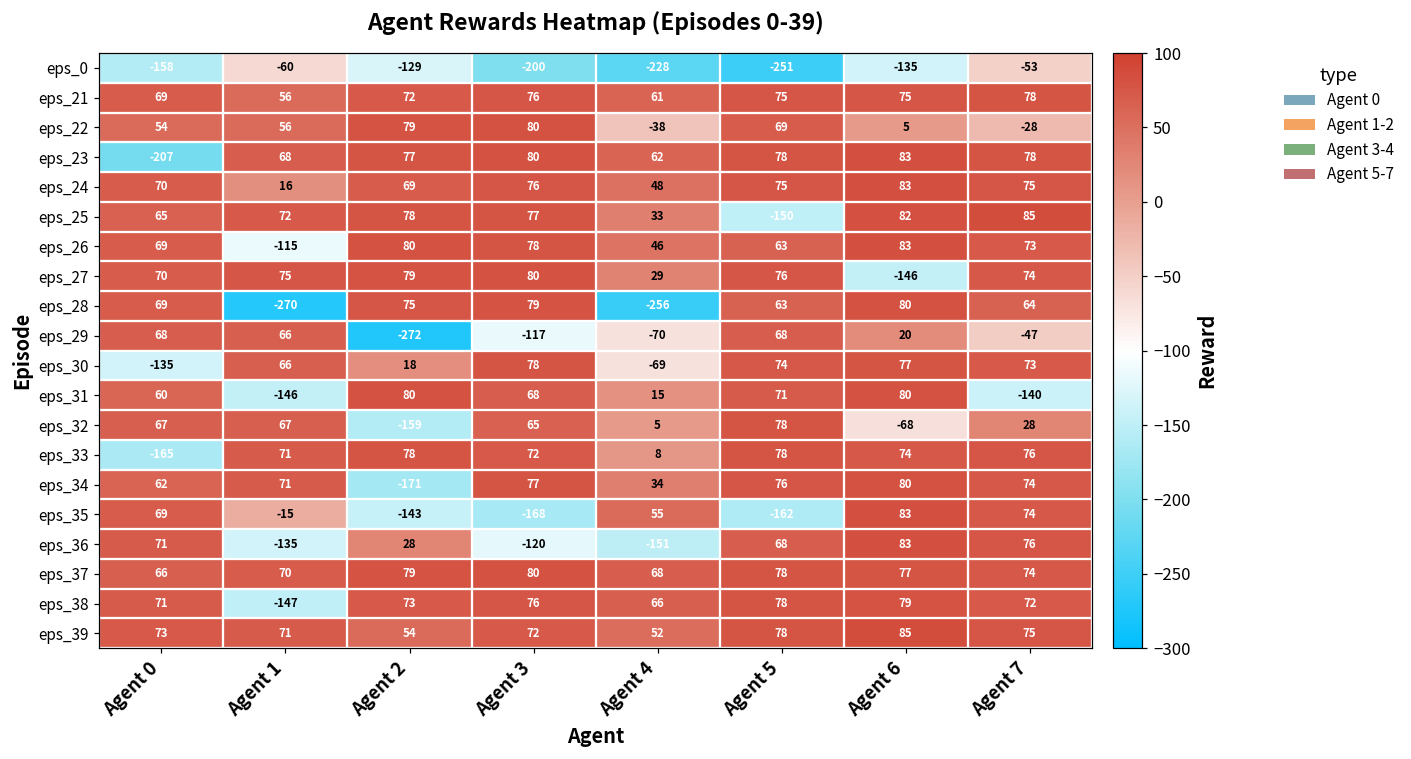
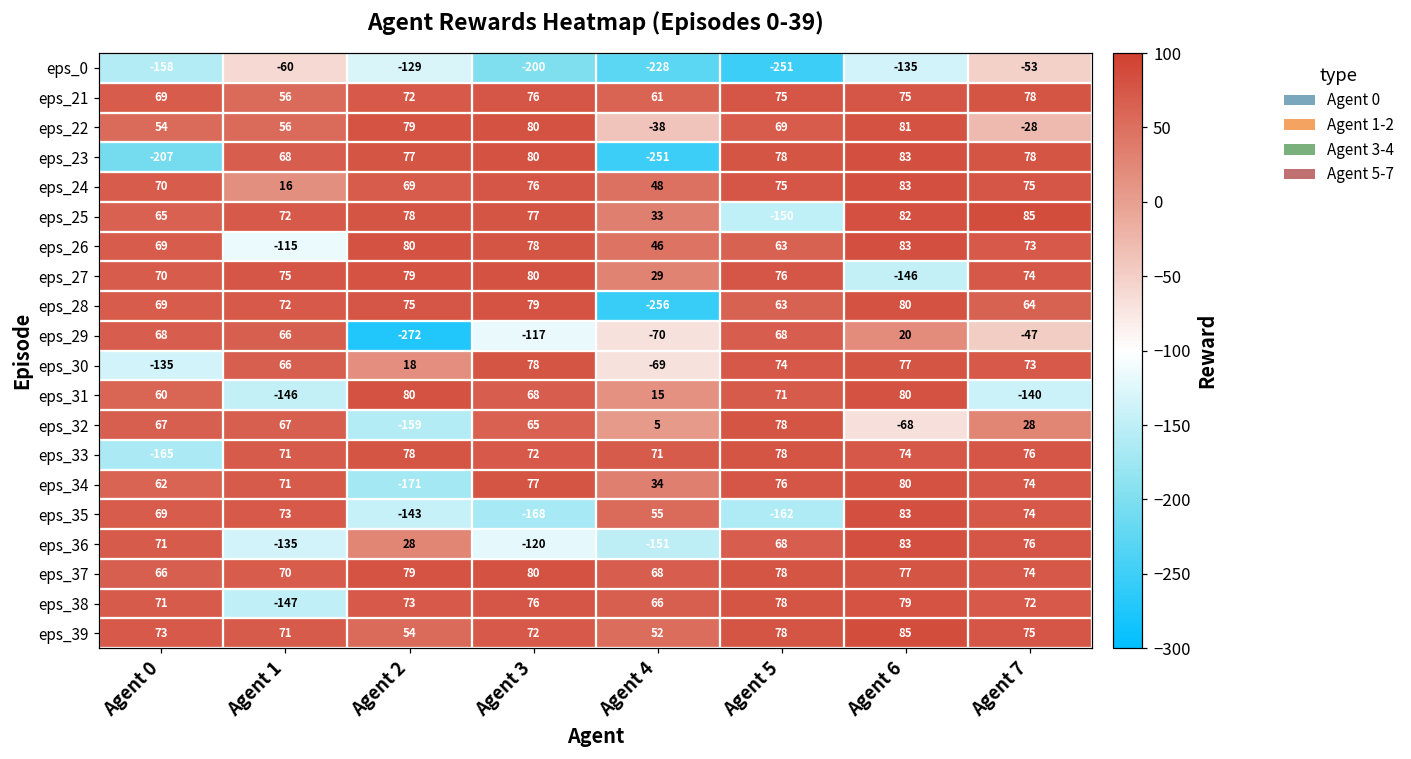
eps_22, Agent 6: 5 -> 81
eps_23, Agent 4: 62 -> -251
eps_28, Agent 1: -270 -> 72
eps_33, Agent 4: 8 -> 71
eps_35, Agent 1: -15 -> 73
